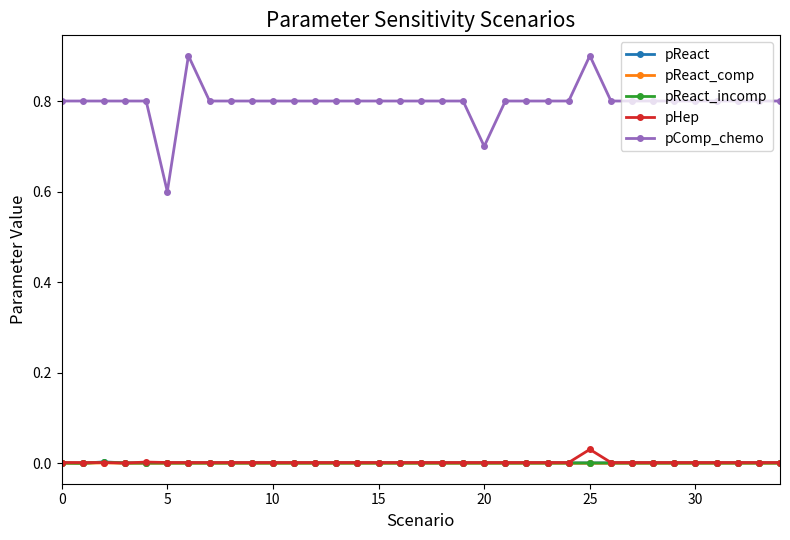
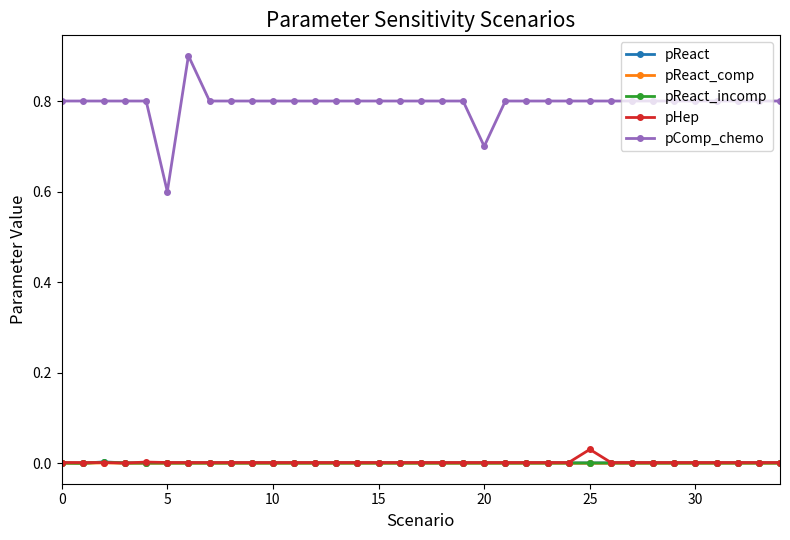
pComp_chemo, 25: 0.9 -> 0.8
